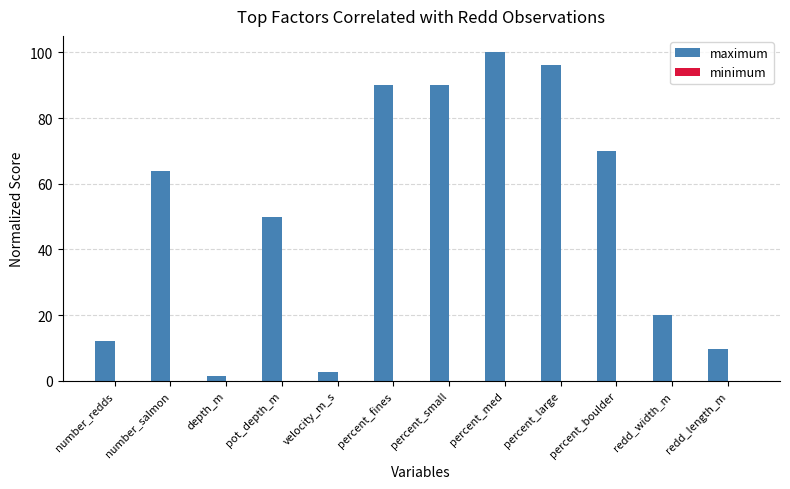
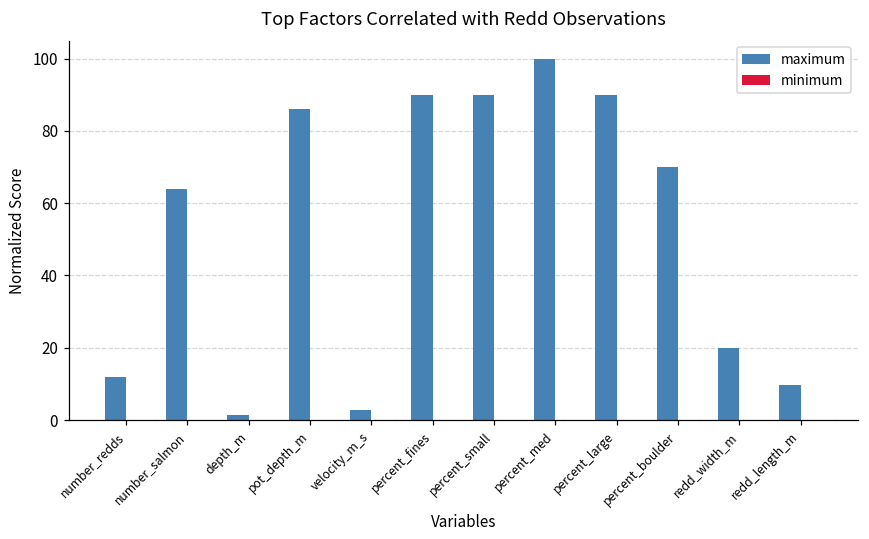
maximum, pot_depth_m: 50 -> 86
maximum, percent_large: 96 -> 90
